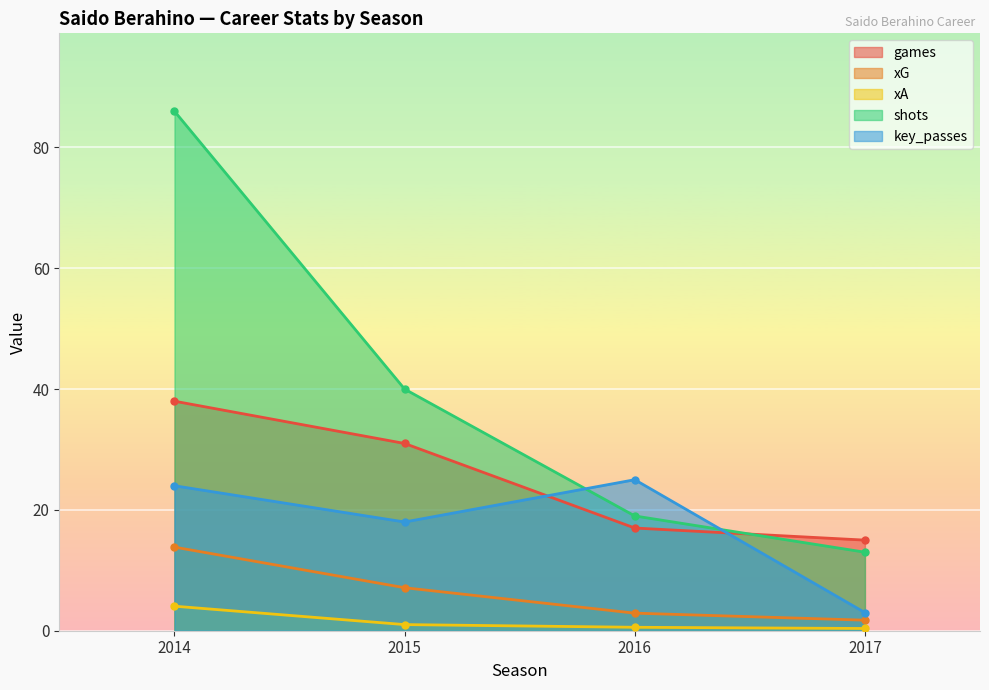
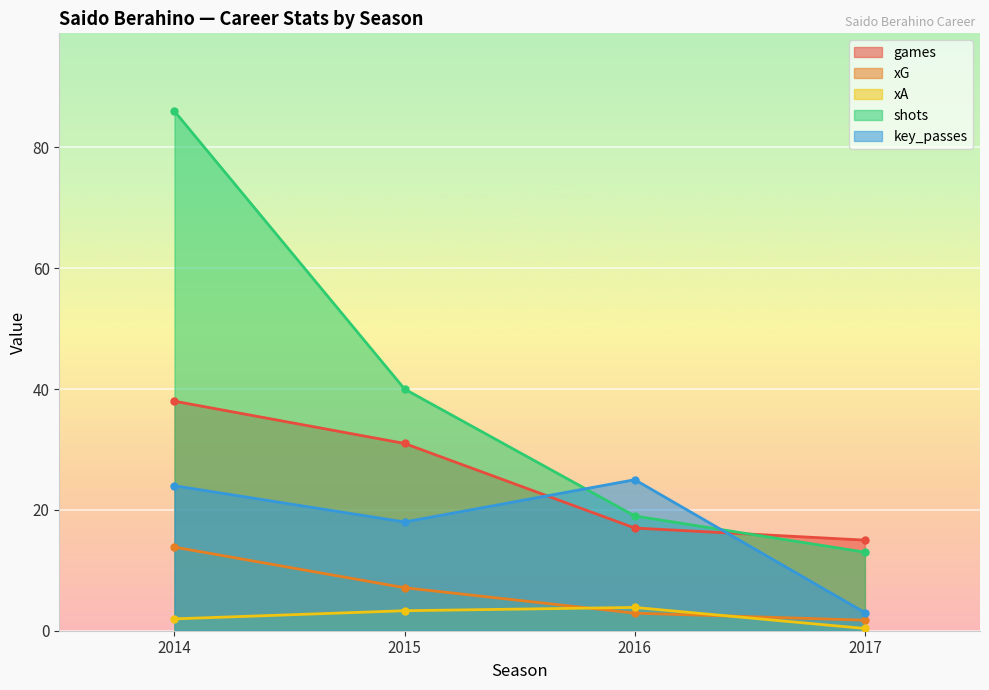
xA, 2014: 4 -> 2
xA, 2015: 1 -> 3
xA, 2016: 1 -> 4
